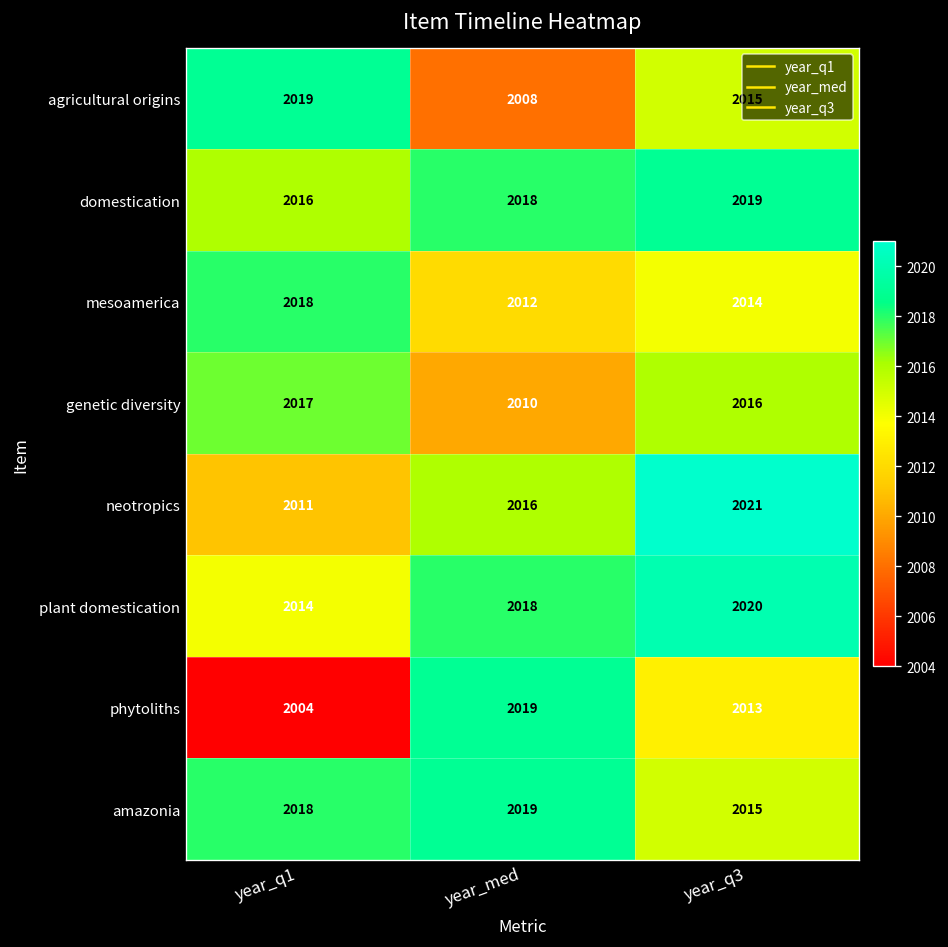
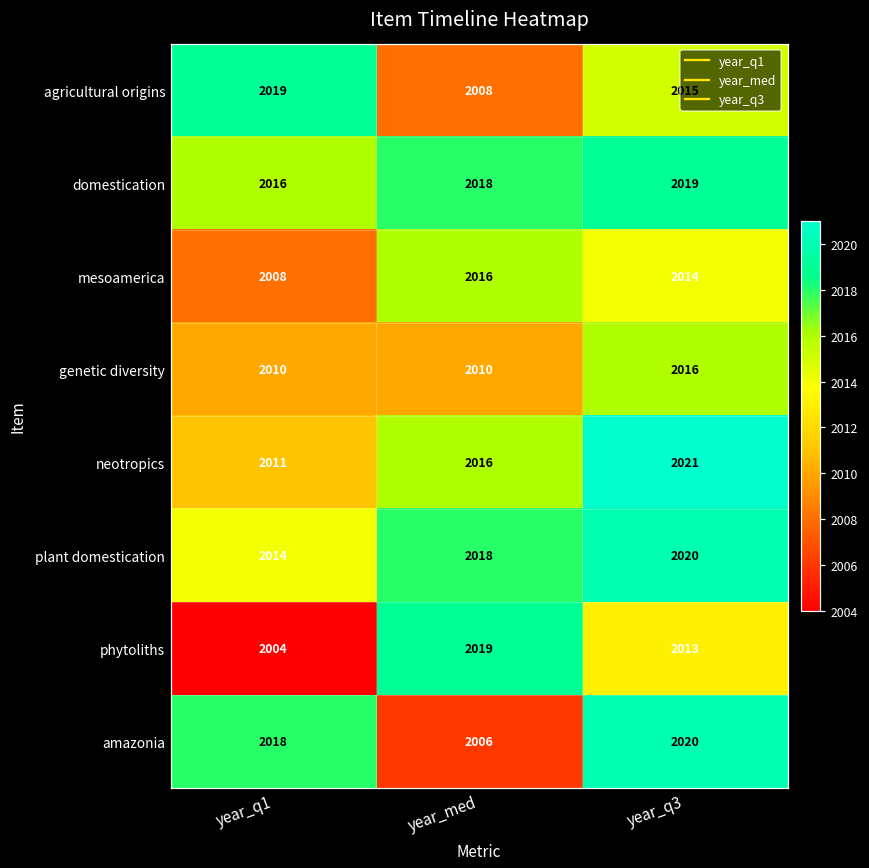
mesoamerica, year_q1: 2018 -> 2008
mesoamerica, year_med: 2012 -> 2016
genetic diversity, year_q1: 2017 -> 2010
amazonia, year_med: 2019 -> 2006
amazonia, year_q3: 2015 -> 2020
